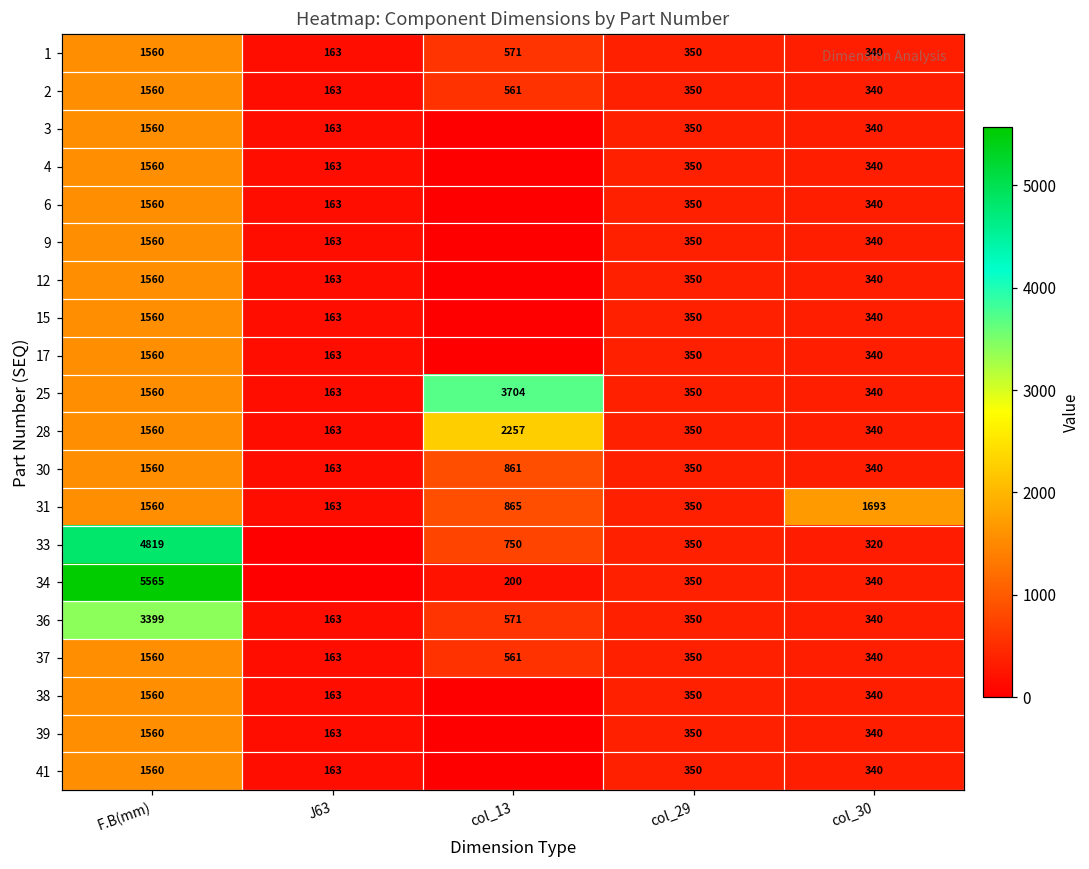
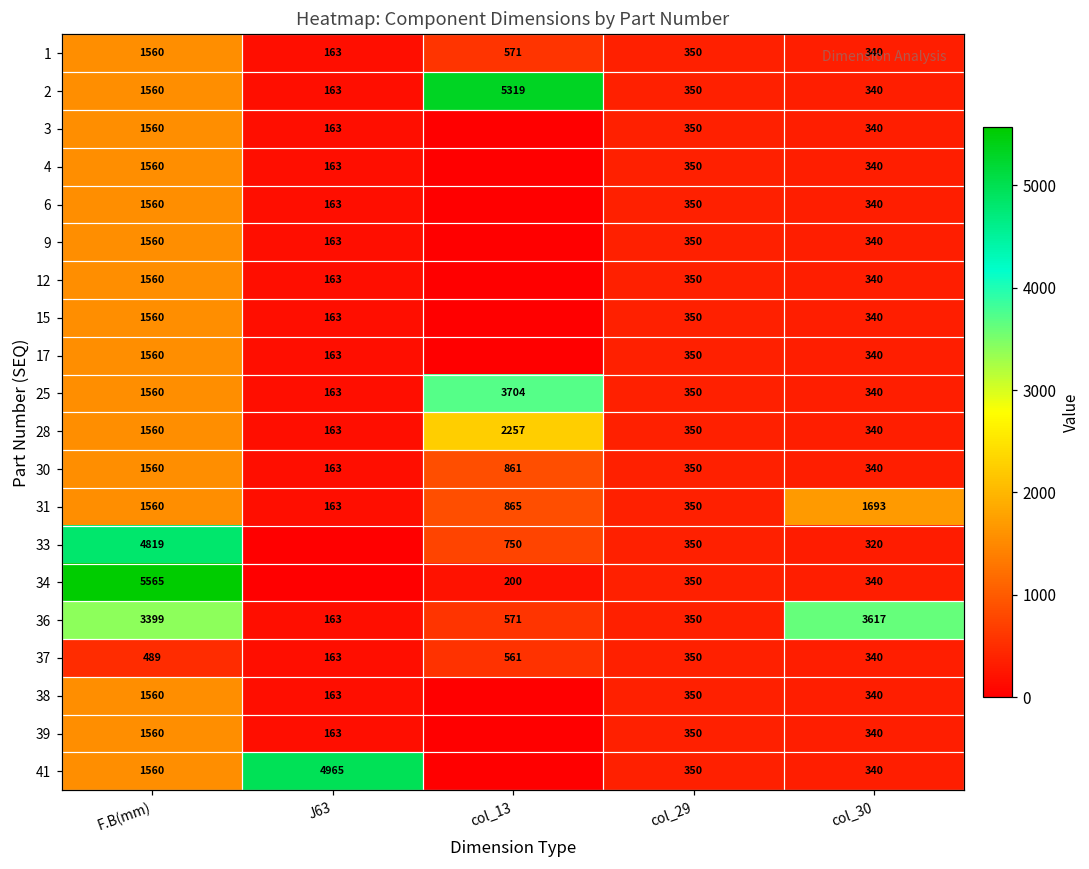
2, col_13: 561 -> 5319
36, col_30: 340 -> 3617
37, F.B(mm): 1560 -> 489
41, J63: 163 -> 4965
